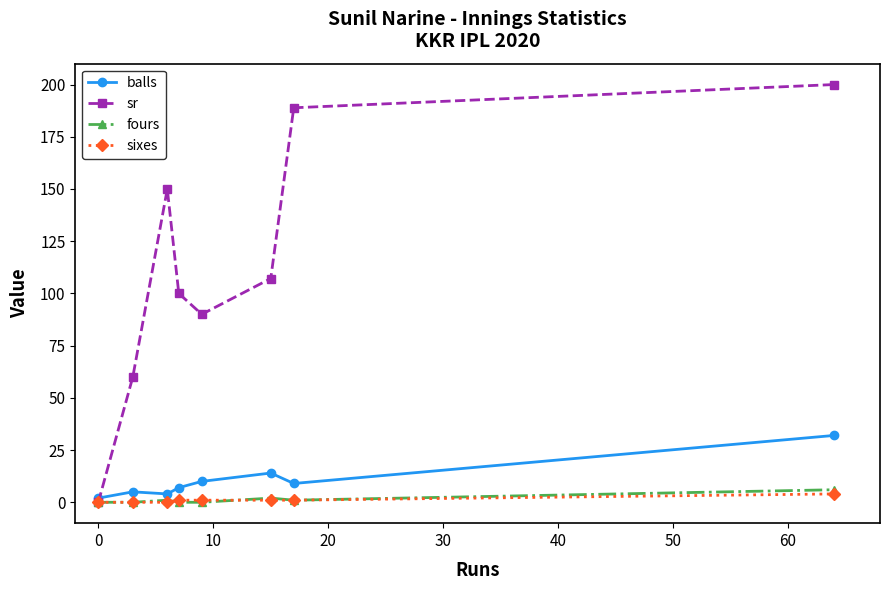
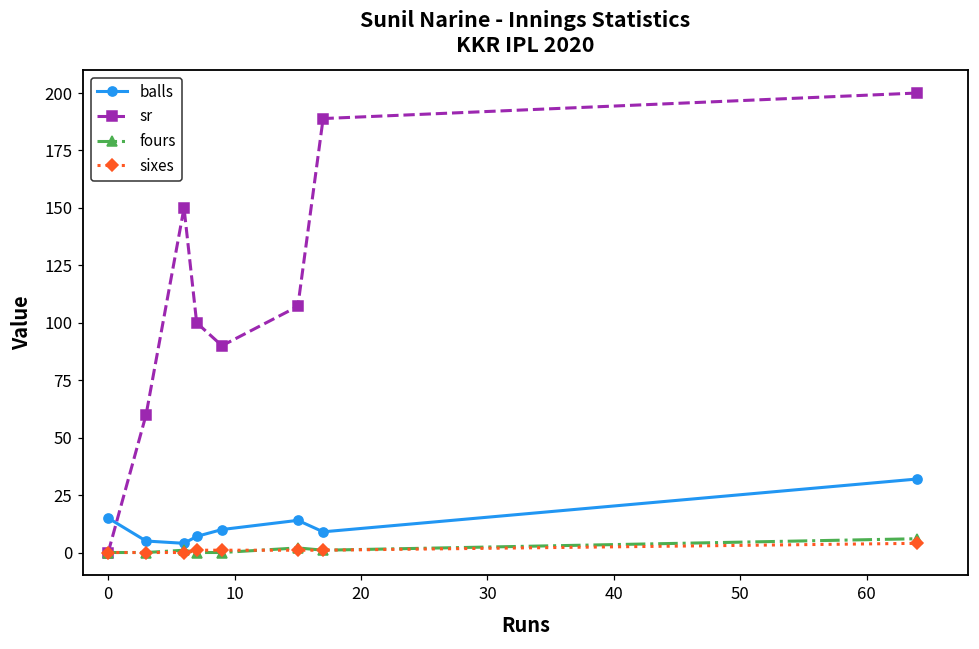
balls, 0: 2 -> 15
